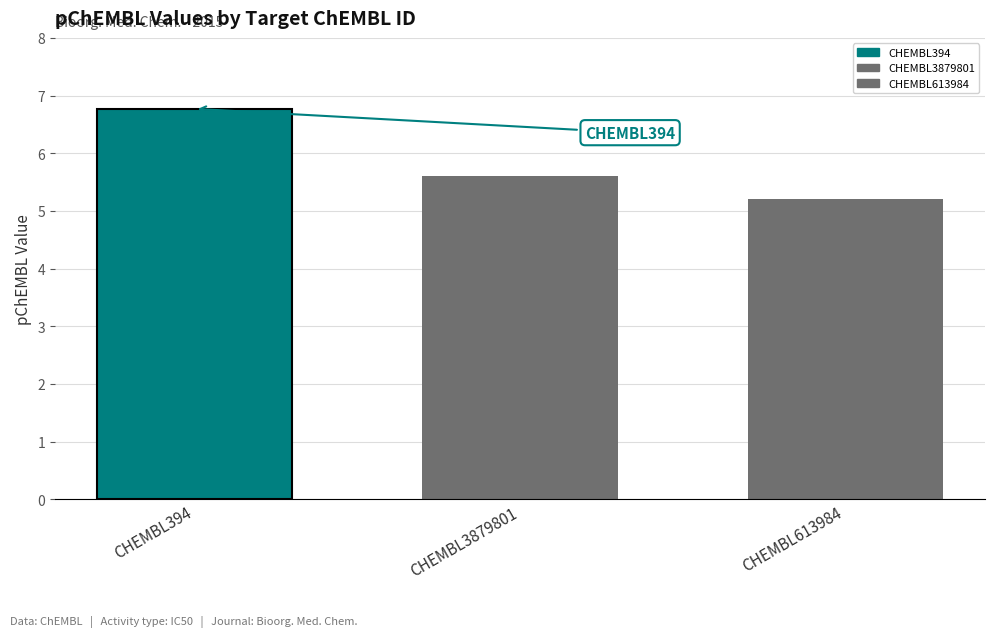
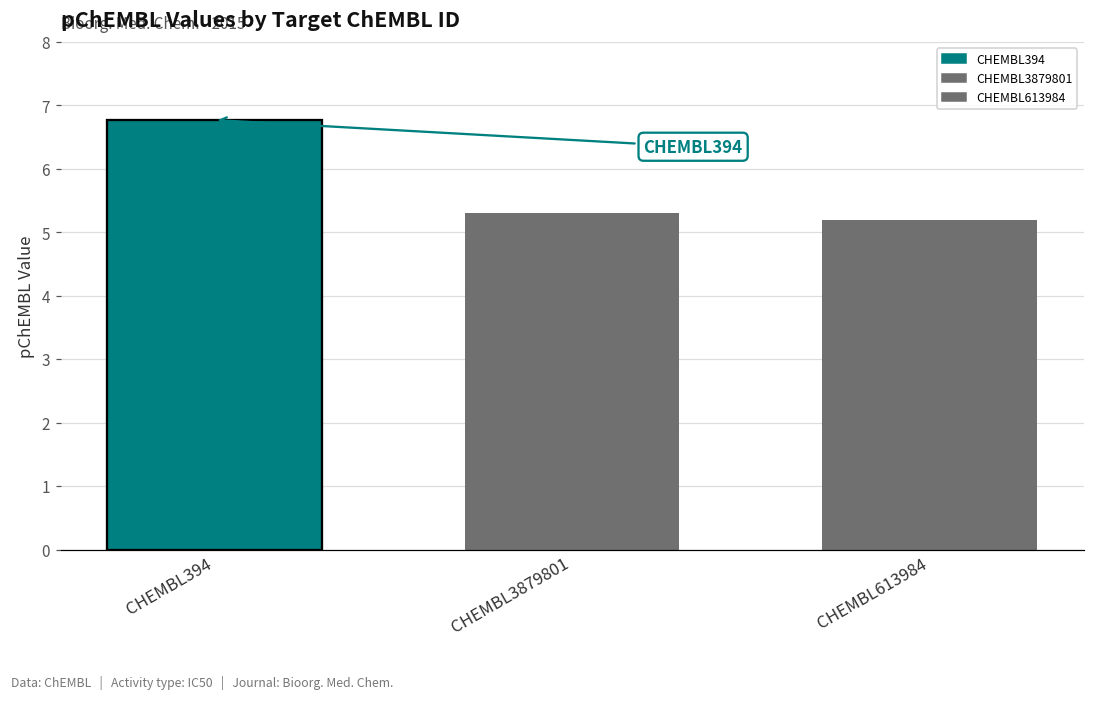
CHEMBL3879801: 5.6 -> 5.3
